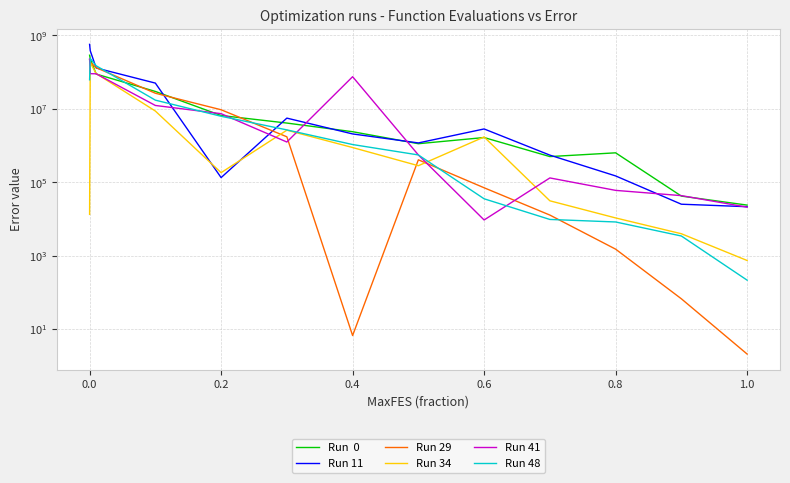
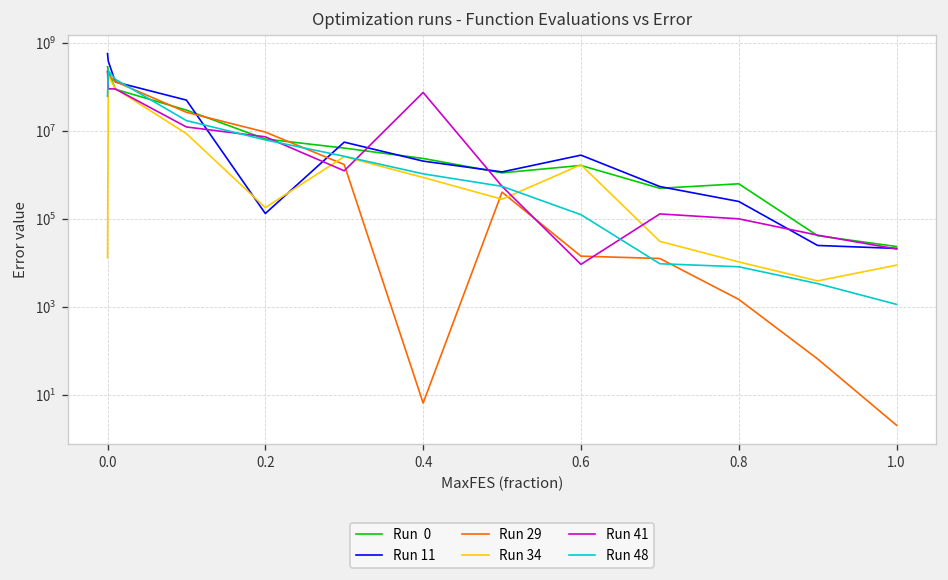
Run 29, 0.6: 70000 -> 14000
Run 48, 0.6: 40000 -> 130000
Run 11, 0.8: 150000 -> 300000
Run 41, 0.8: 60000 -> 100000
Run 34, 1.0: 700 -> 9000
Run 48, 1.0: 200 -> 1200
